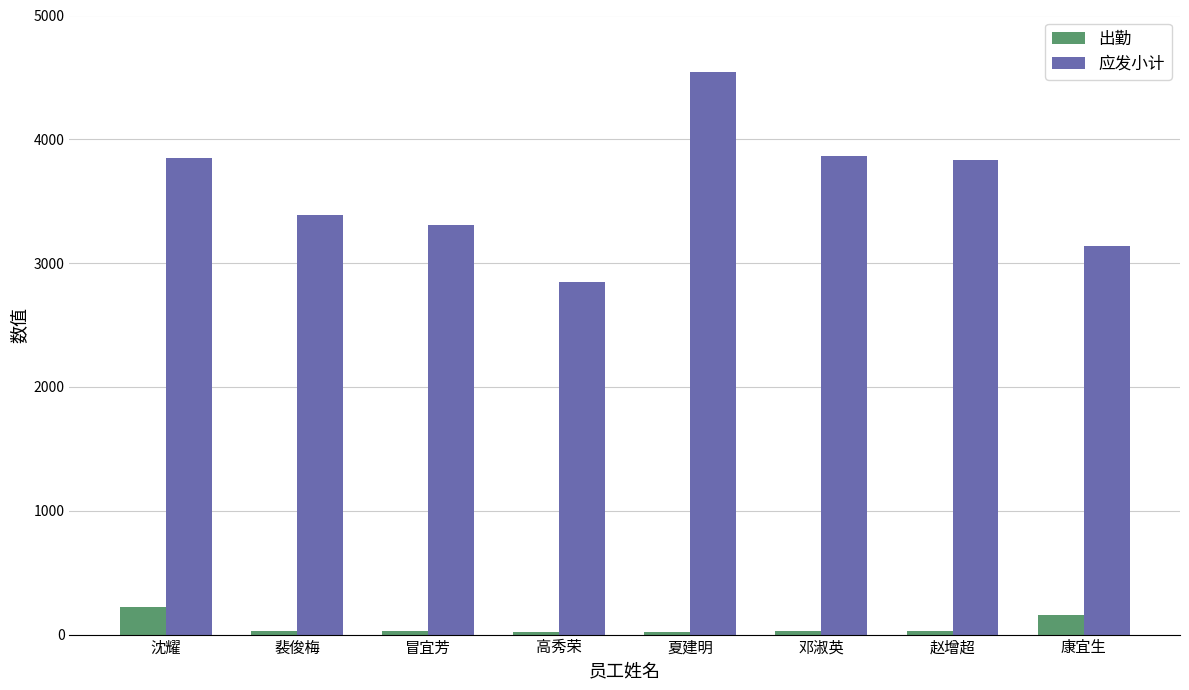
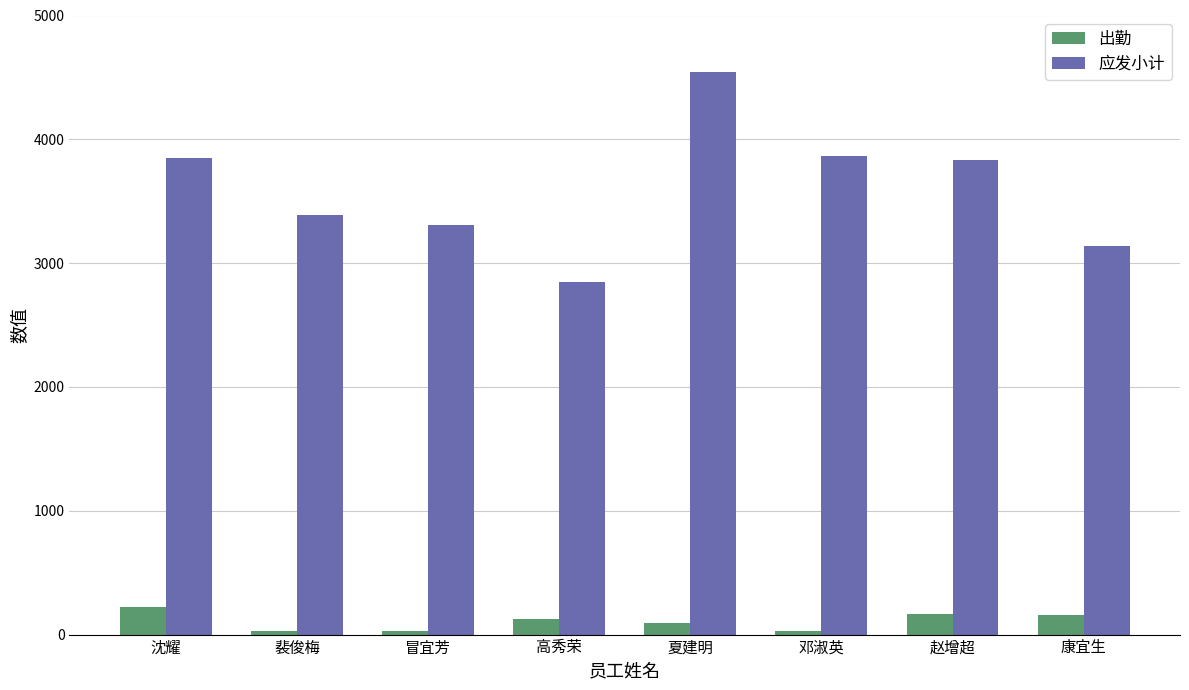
出勤, 高秀荣: 20 -> 120
出勤, 夏建明: 20 -> 100
出勤, 赵增超: 30 -> 170
